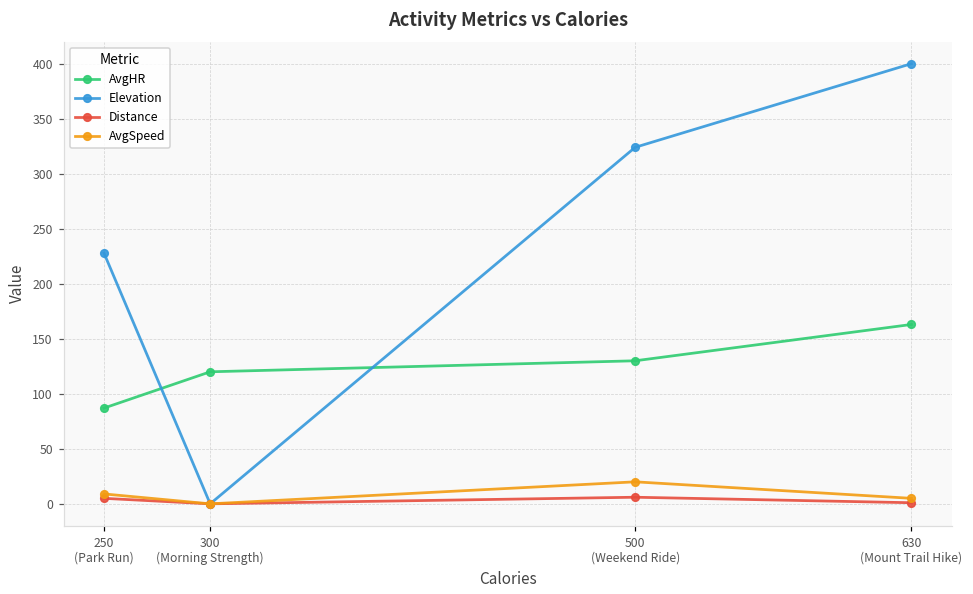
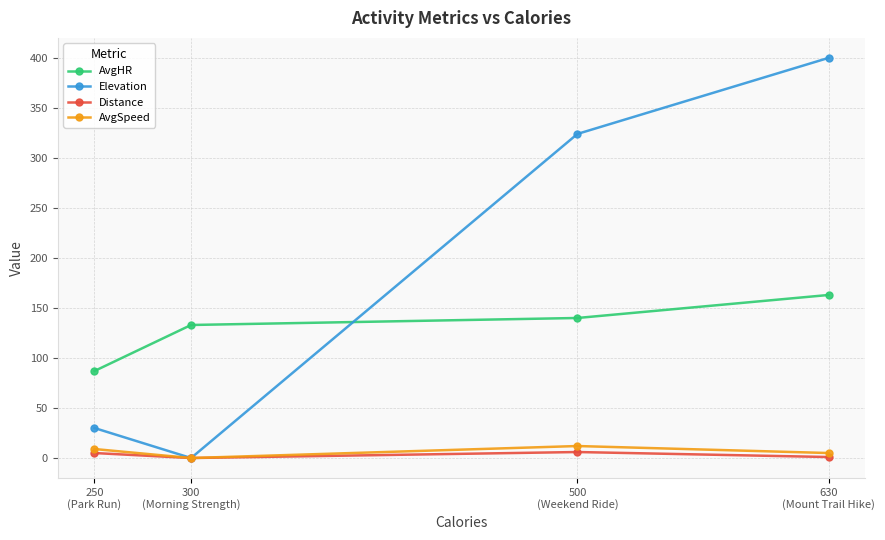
Elevation, 250 (Park Run): 228 -> 30
AvgHR, 300 (Morning Strength): 120 -> 133
AvgHR, 500 (Weekend Ride): 130 -> 140
AvgSpeed, 500 (Weekend Ride): 20 -> 12
